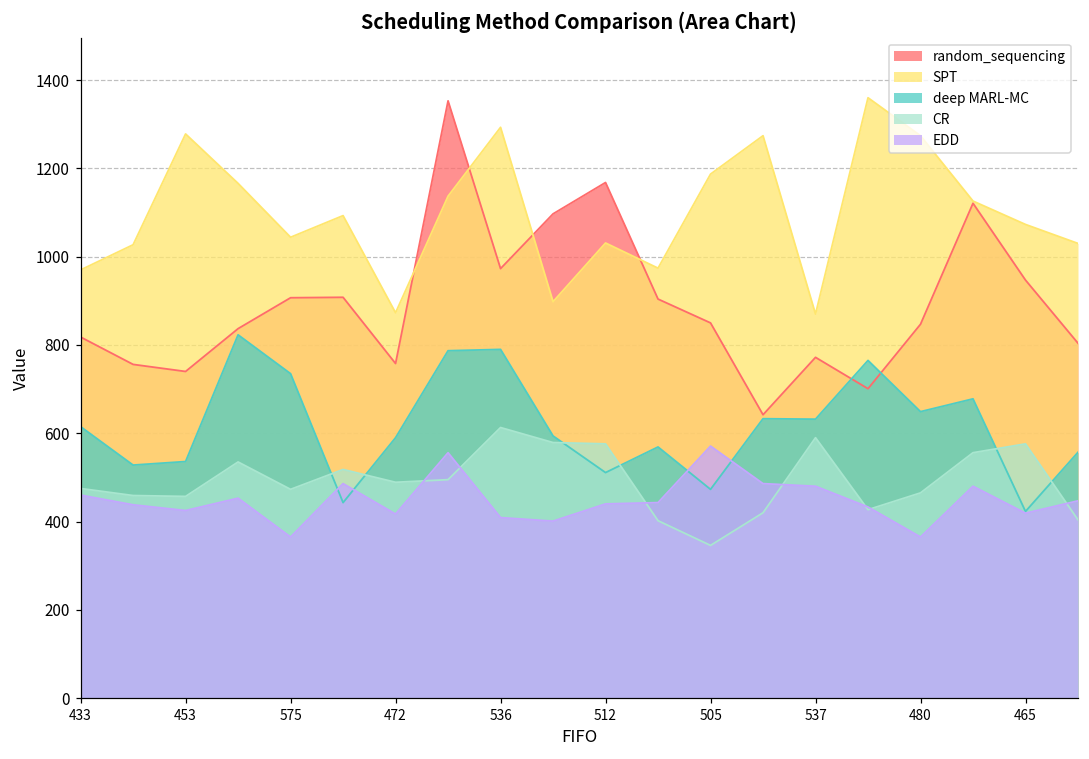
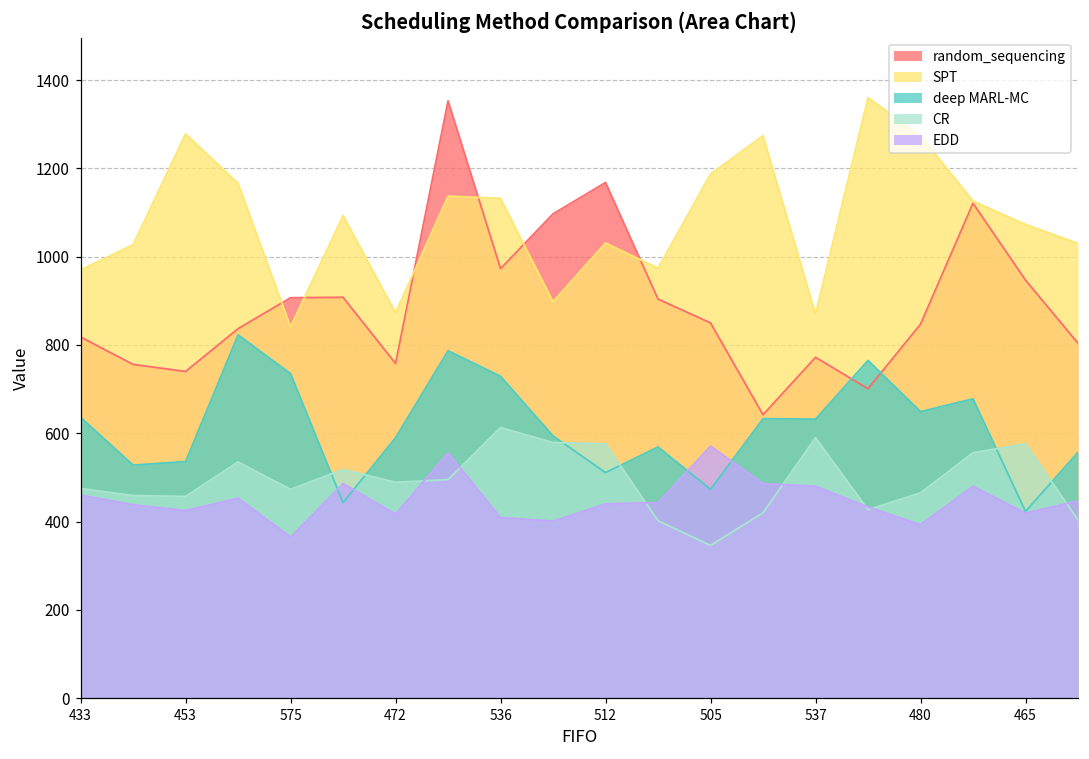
deep MARL-MC, 433: 620 -> 640
SPT, 575: 1040 -> 840
SPT, 536: 1290 -> 1130
deep MARL-MC, 536: 790 -> 730
EDD, 480: 370 -> 390
